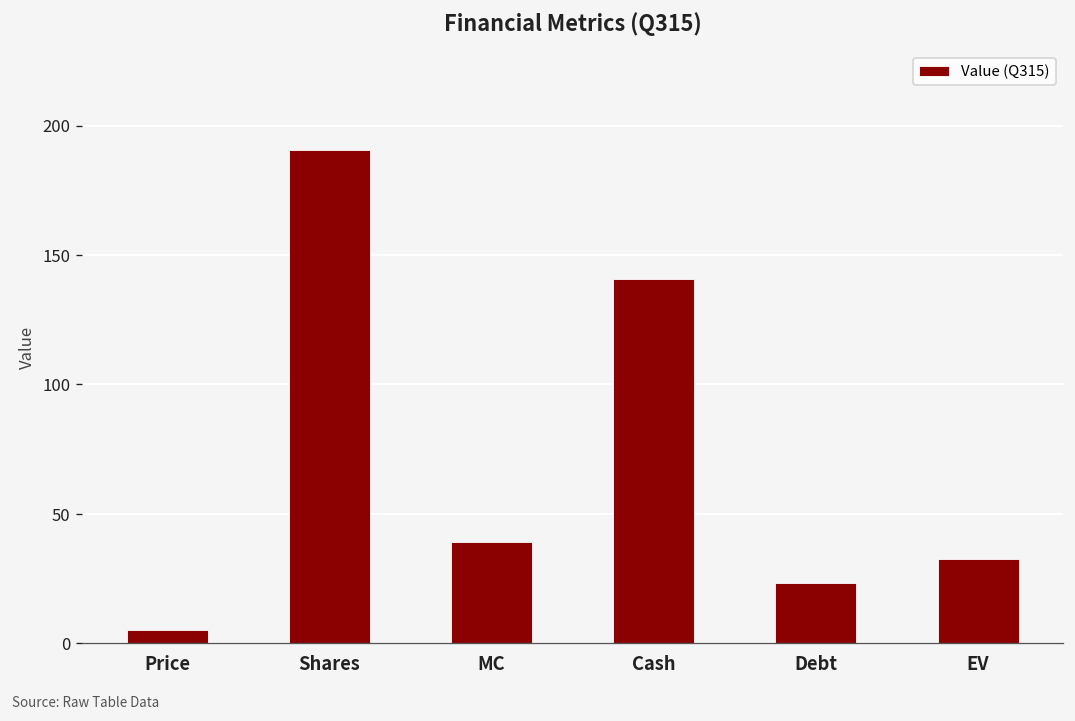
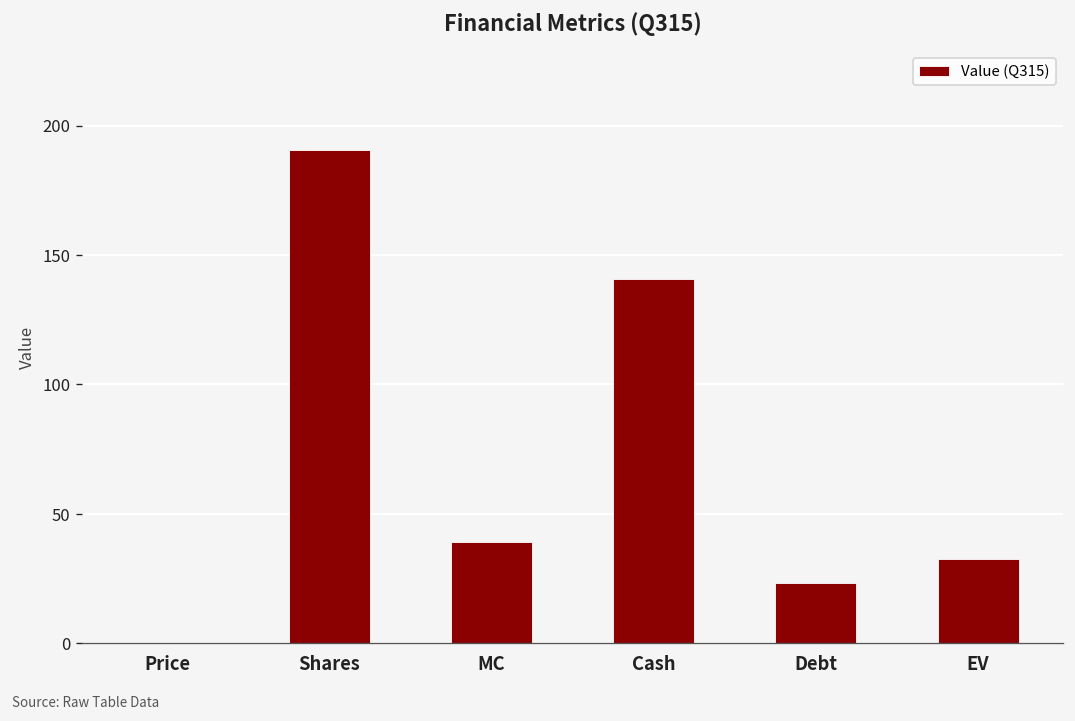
Price: 5 -> 0
